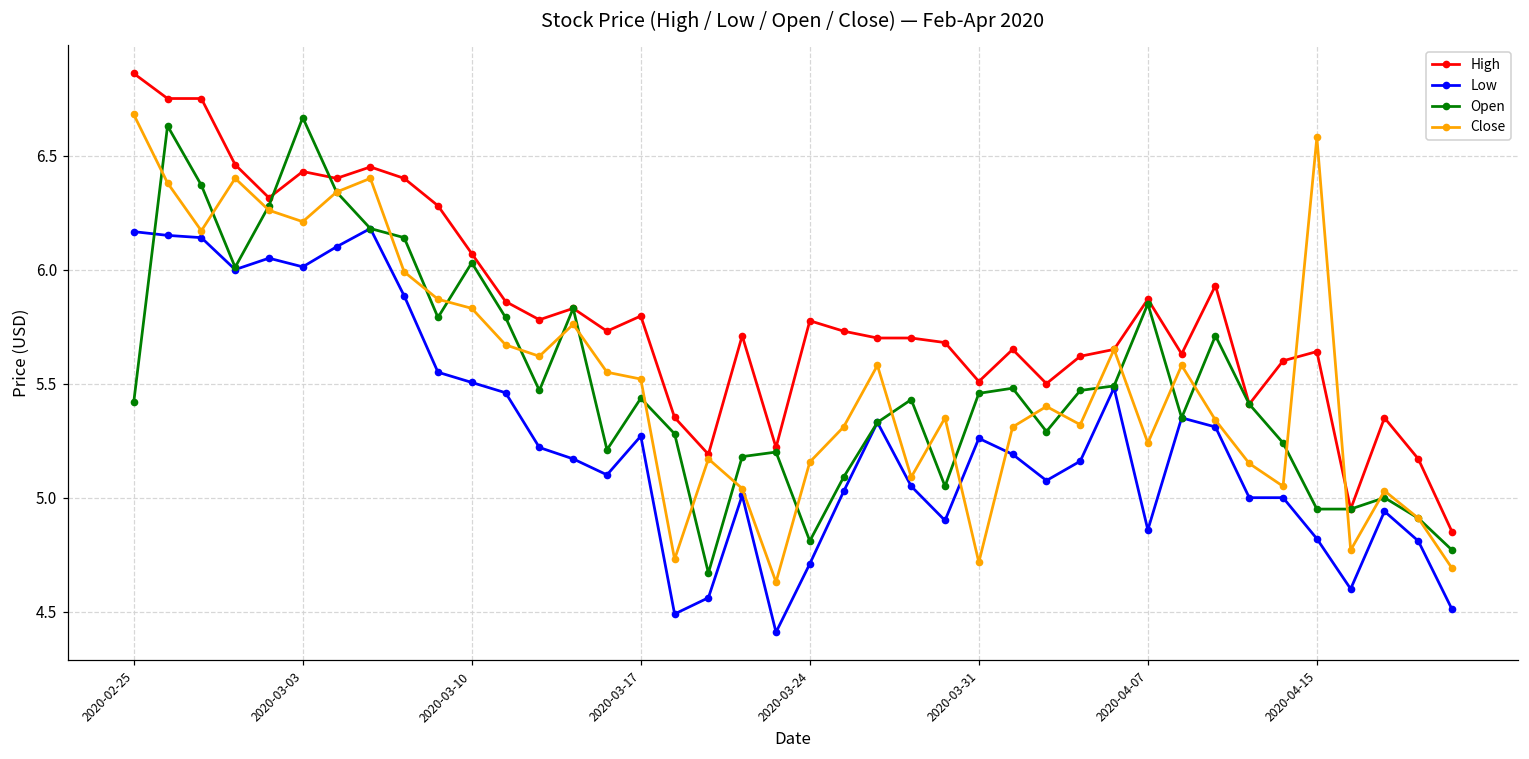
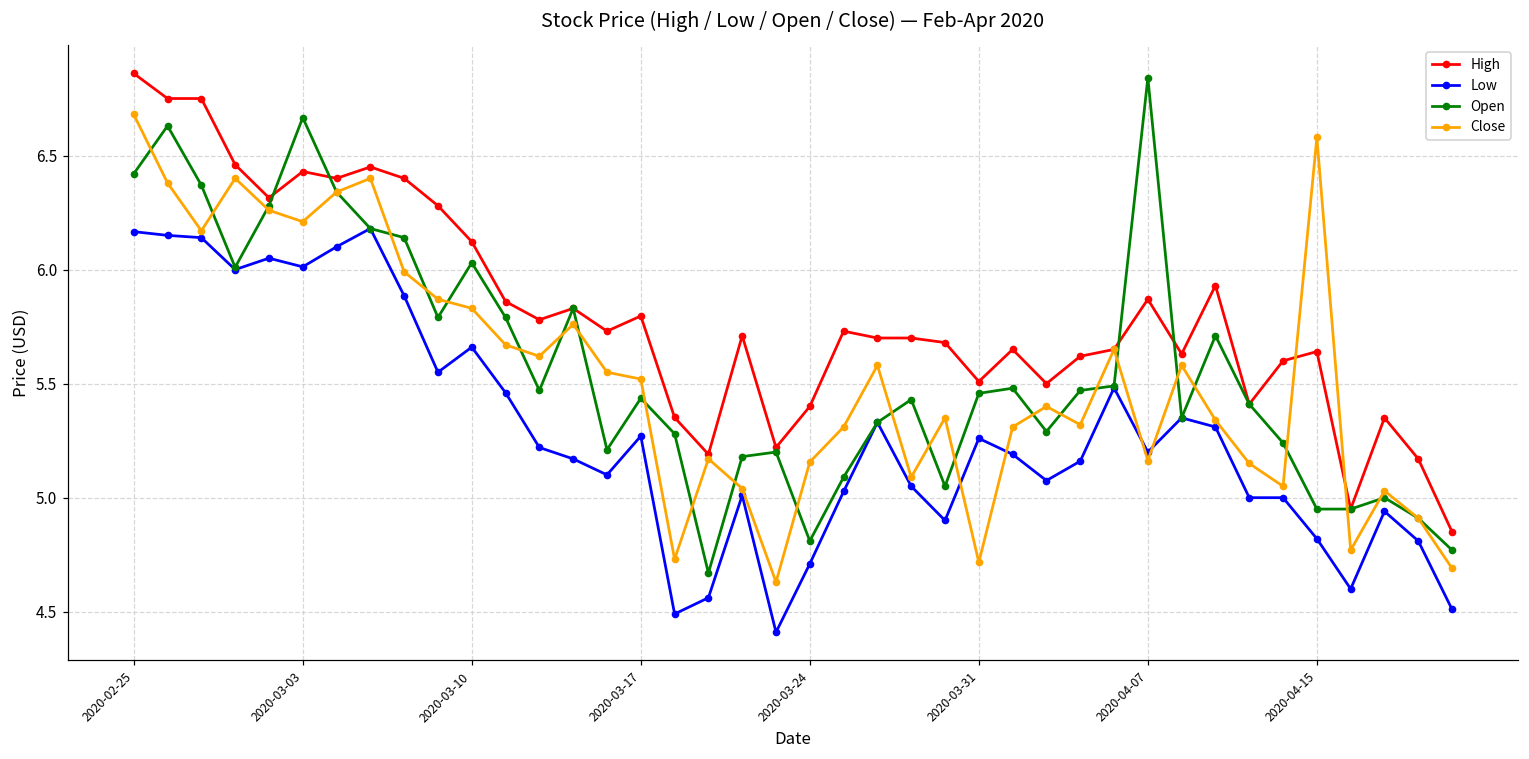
Open, 2020-02-25: 5.42 -> 6.42
High, 2020-03-10: 6.07 -> 6.12
Low, 2020-03-10: 5.51 -> 5.66
High, 2020-03-24: 5.78 -> 5.40
Low, 2020-04-07: 4.86 -> 5.20
Open, 2020-04-07: 5.85 -> 6.84
Close, 2020-04-07: 5.24 -> 5.16
